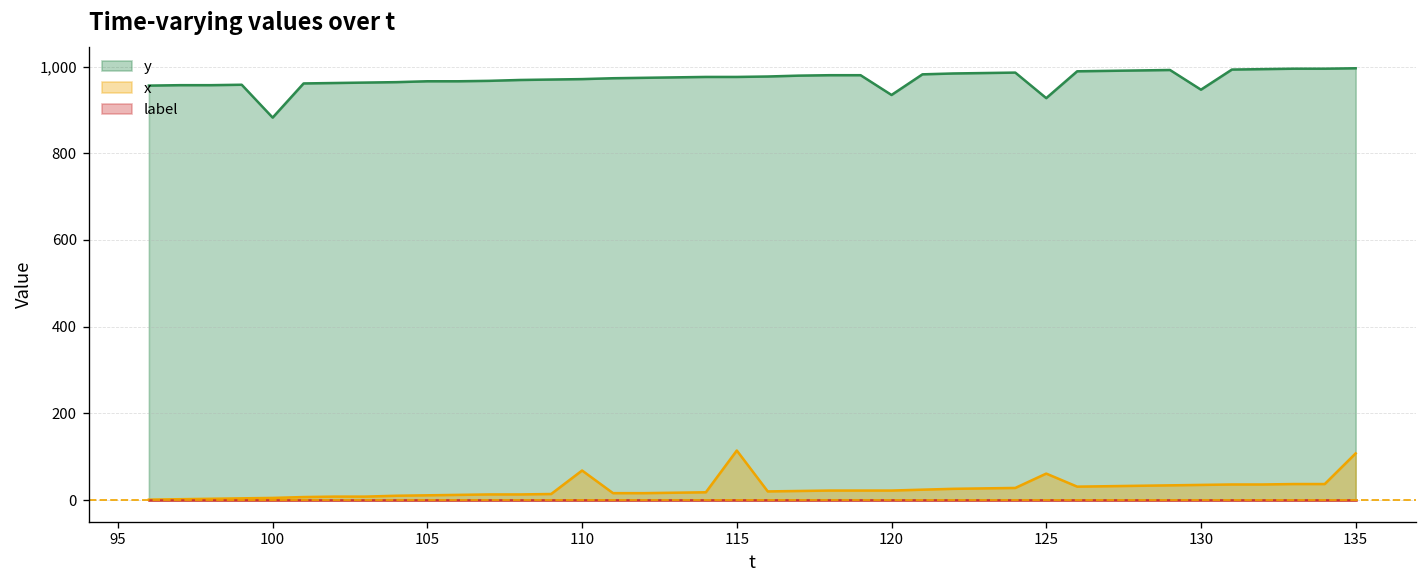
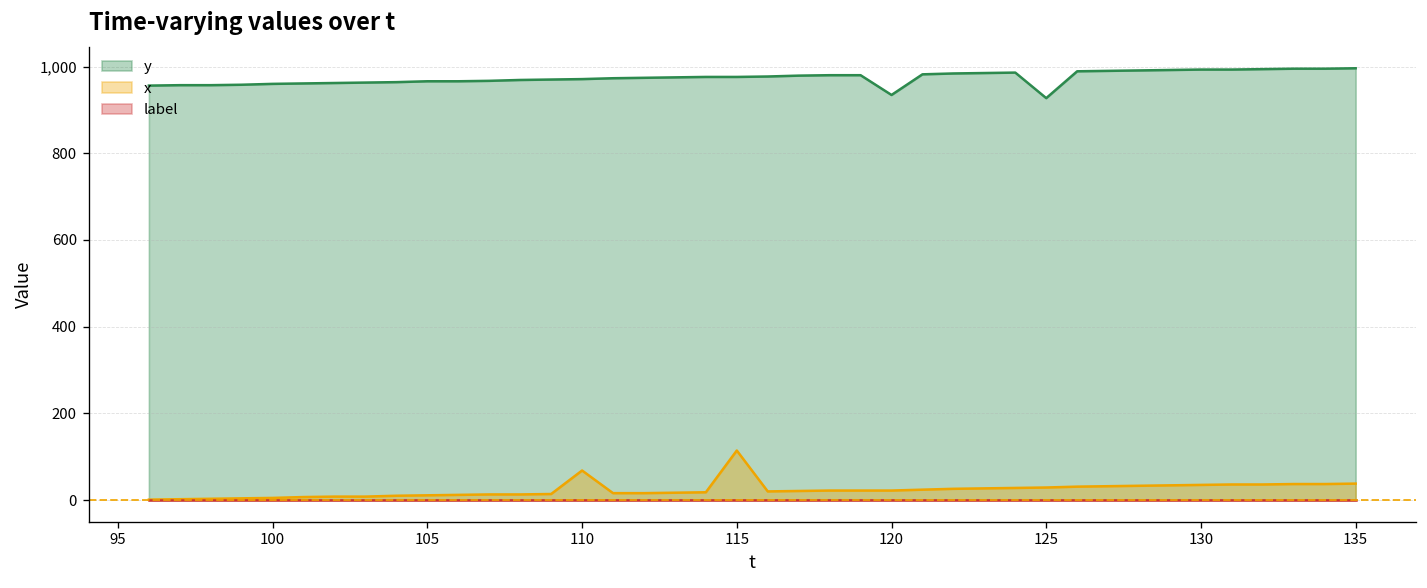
y, 100: 880 -> 960
x, 125: 60 -> 30
y, 130: 950 -> 990
x, 135: 110 -> 40
